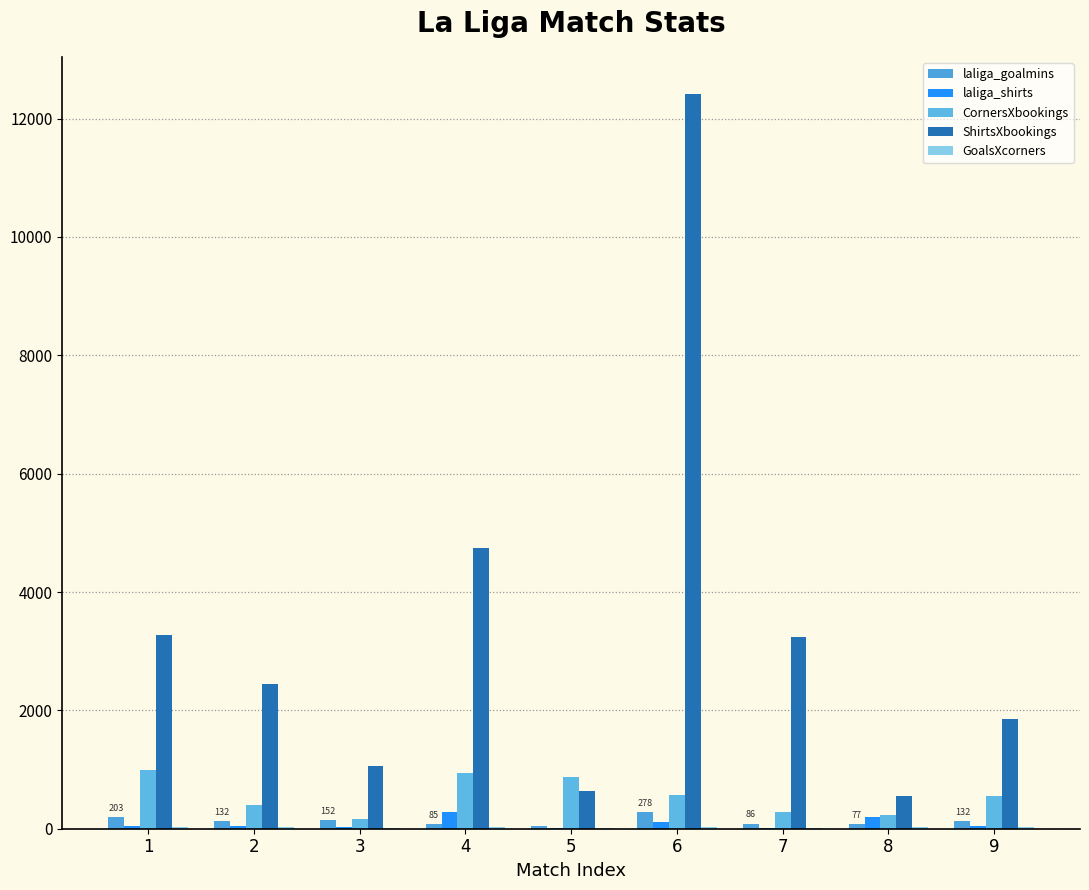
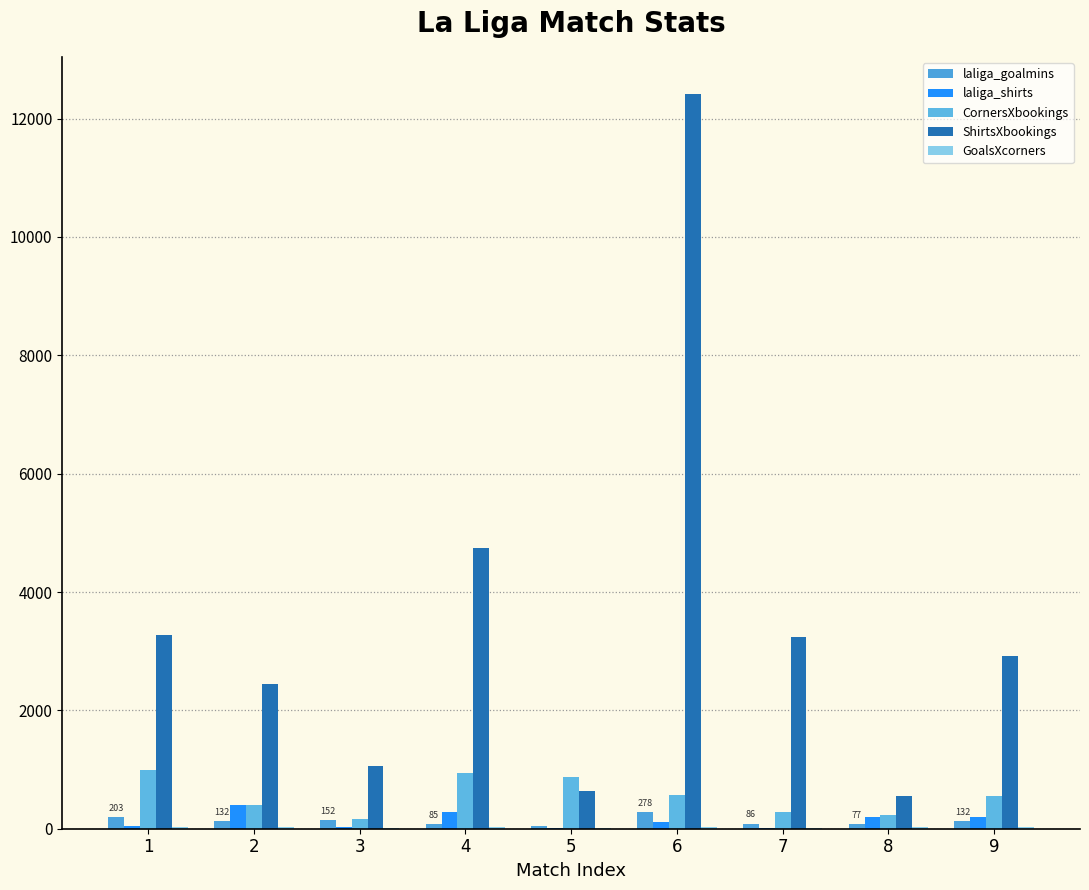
laliga_shirts, 2: 0 -> 400
laliga_shirts, 9: 0 -> 200
ShirtsXbookings, 9: 1900 -> 2900
